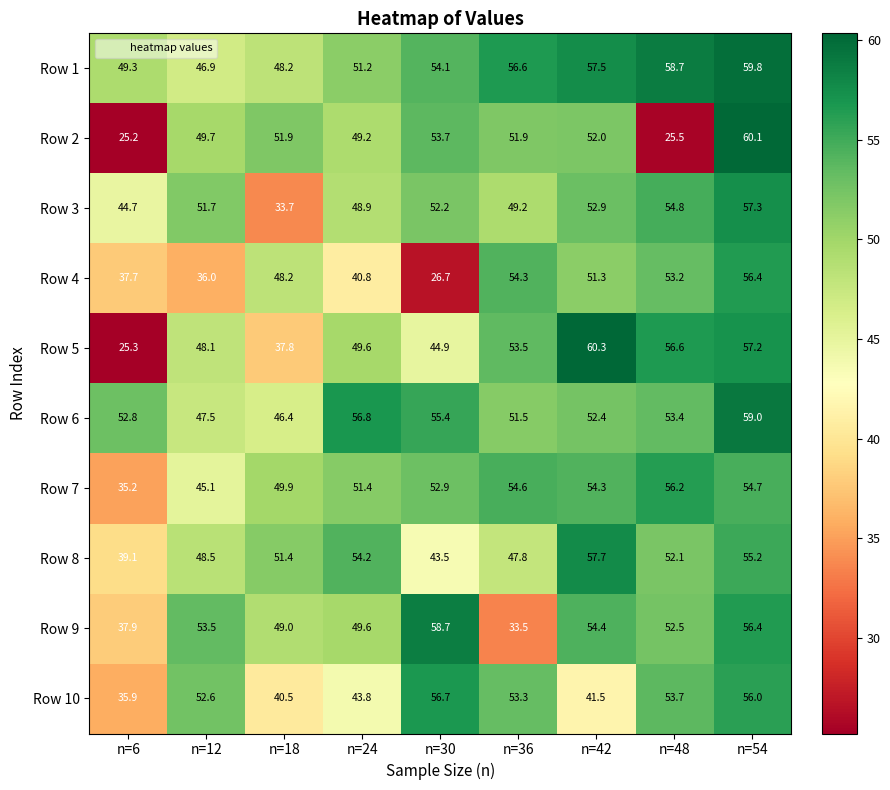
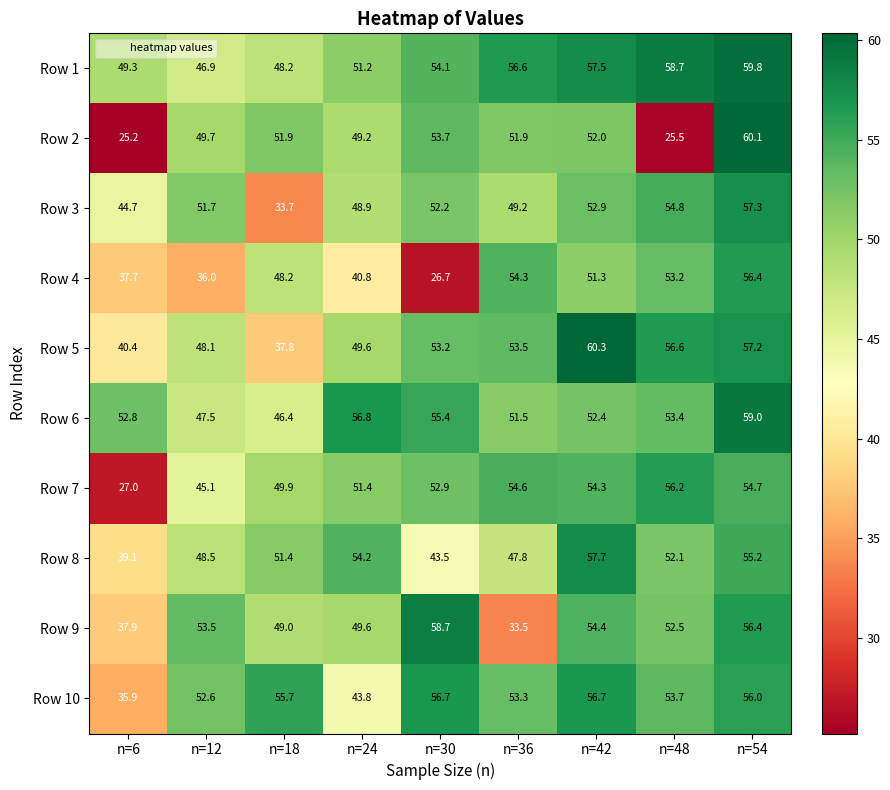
Row 5, n=6: 25.3 -> 40.4
Row 5, n=30: 44.9 -> 53.2
Row 7, n=6: 35.2 -> 27.0
Row 10, n=18: 40.5 -> 55.7
Row 10, n=42: 41.5 -> 56.7
